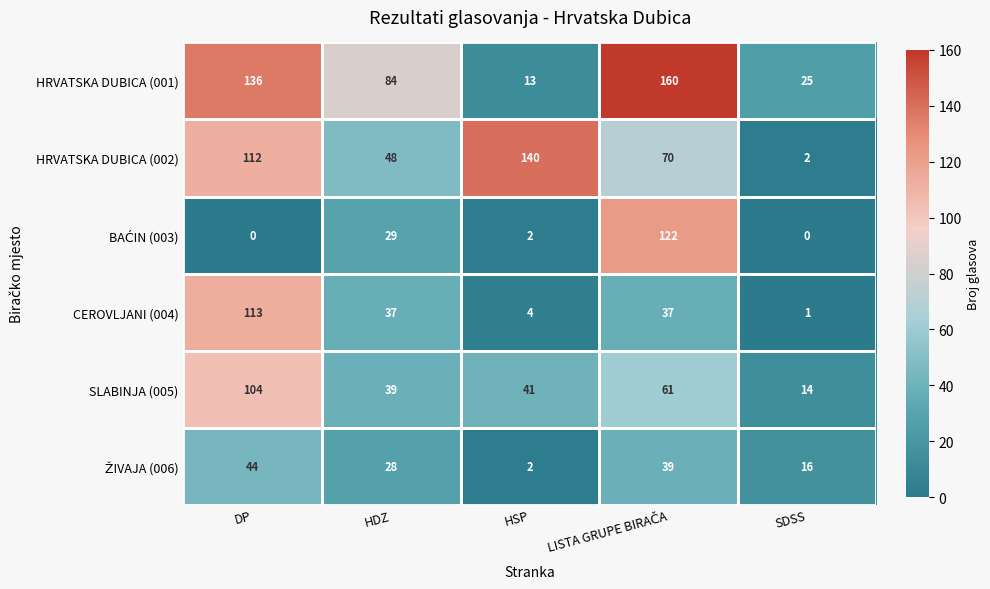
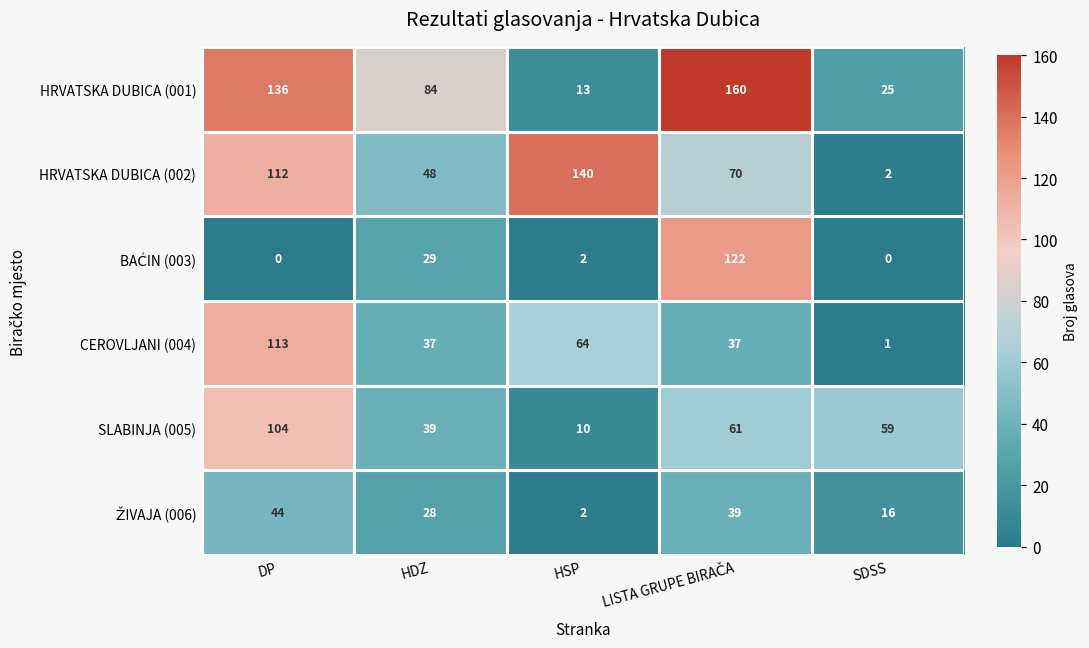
CEROVLJANI (004), HSP: 4 -> 64
SLABINJA (005), HSP: 41 -> 10
SLABINJA (005), SDSS: 14 -> 59
